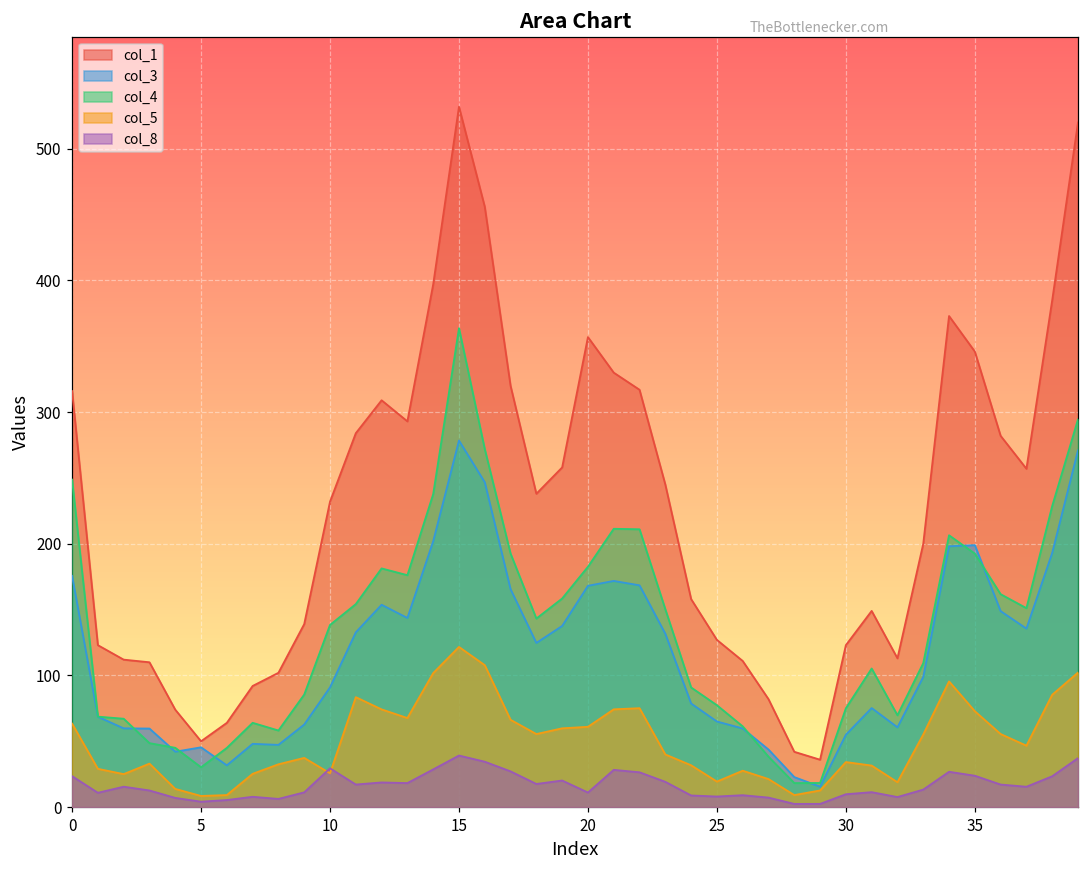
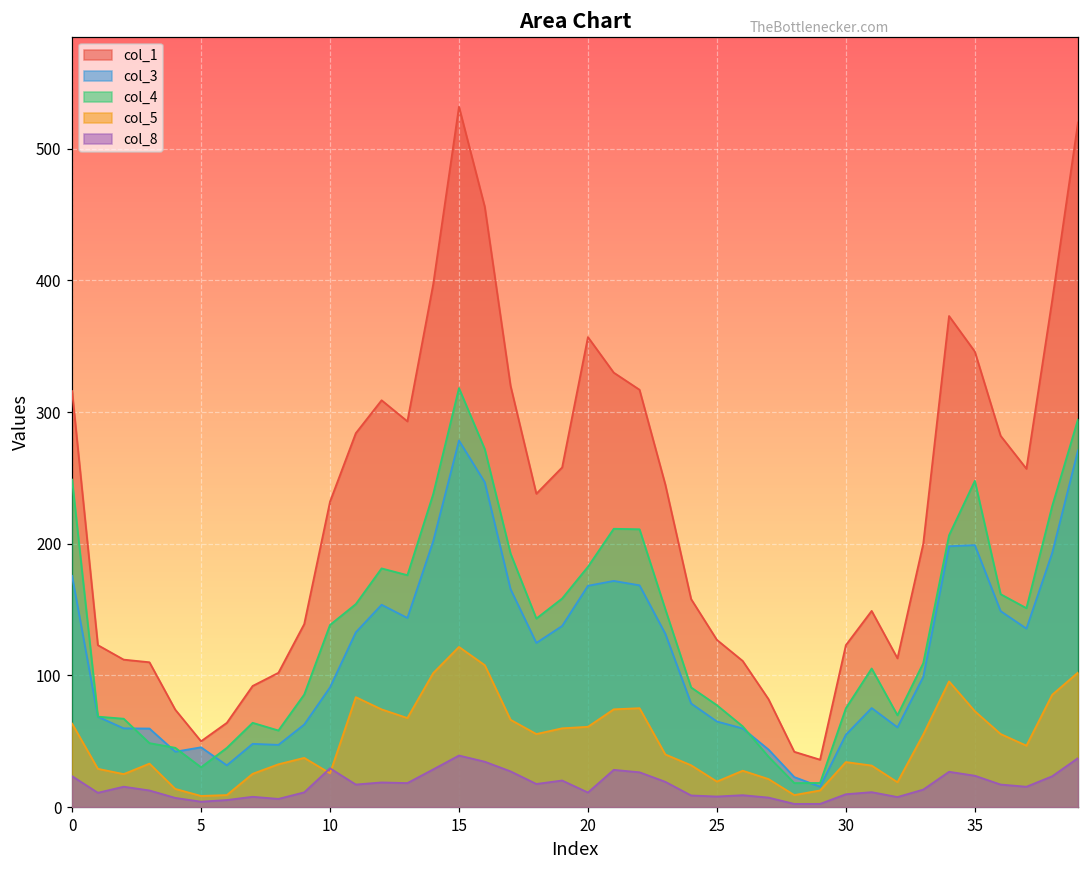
col_4, 15: 364 -> 318
col_4, 35: 193 -> 248
